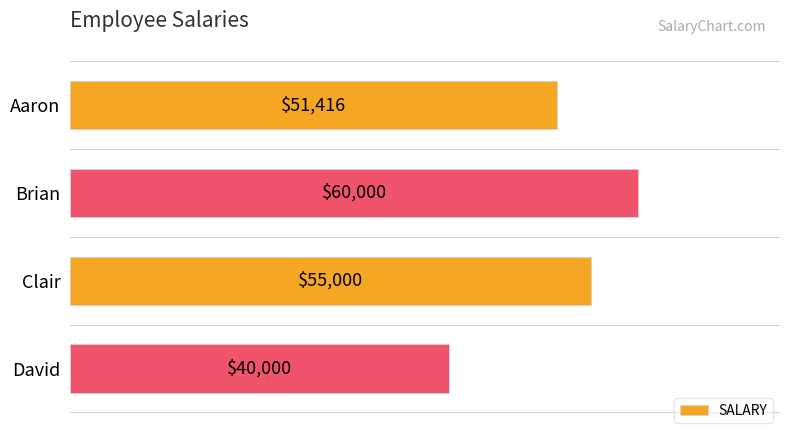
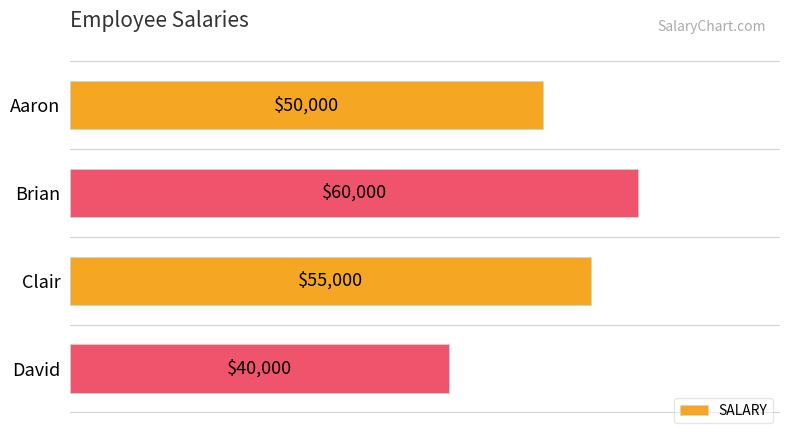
Aaron: $51,416 -> $50,000
